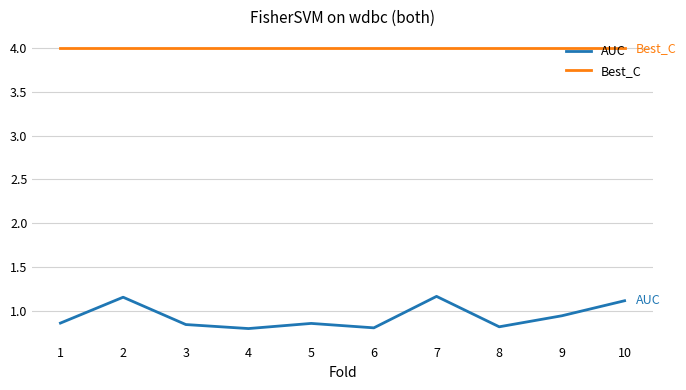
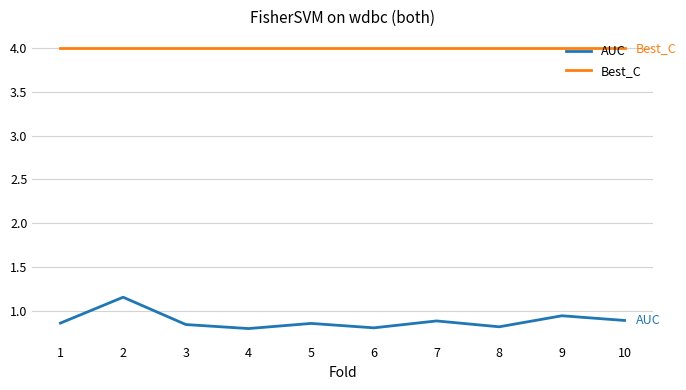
AUC, 7: 1.2 -> 0.9
AUC, 10: 1.1 -> 0.9
